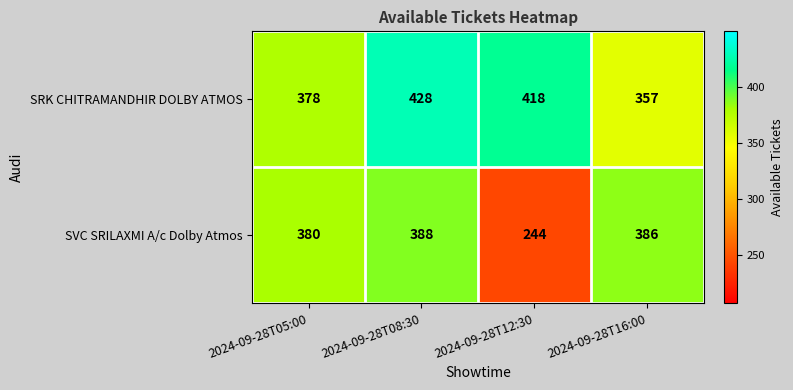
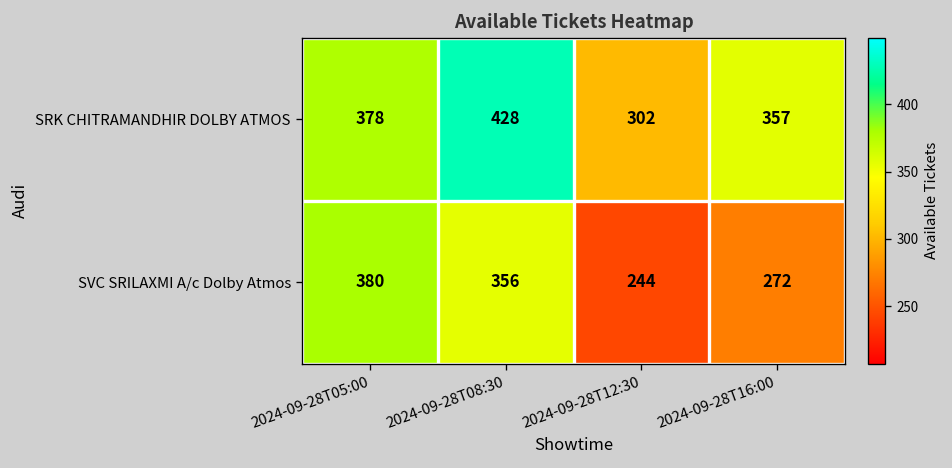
SRK CHITRAMANDHIR DOLBY ATMOS, 2024-09-28T12:30: 418 -> 302
SVC SRILAXMI A/c Dolby Atmos, 2024-09-28T08:30: 388 -> 356
SVC SRILAXMI A/c Dolby Atmos, 2024-09-28T16:00: 386 -> 272
